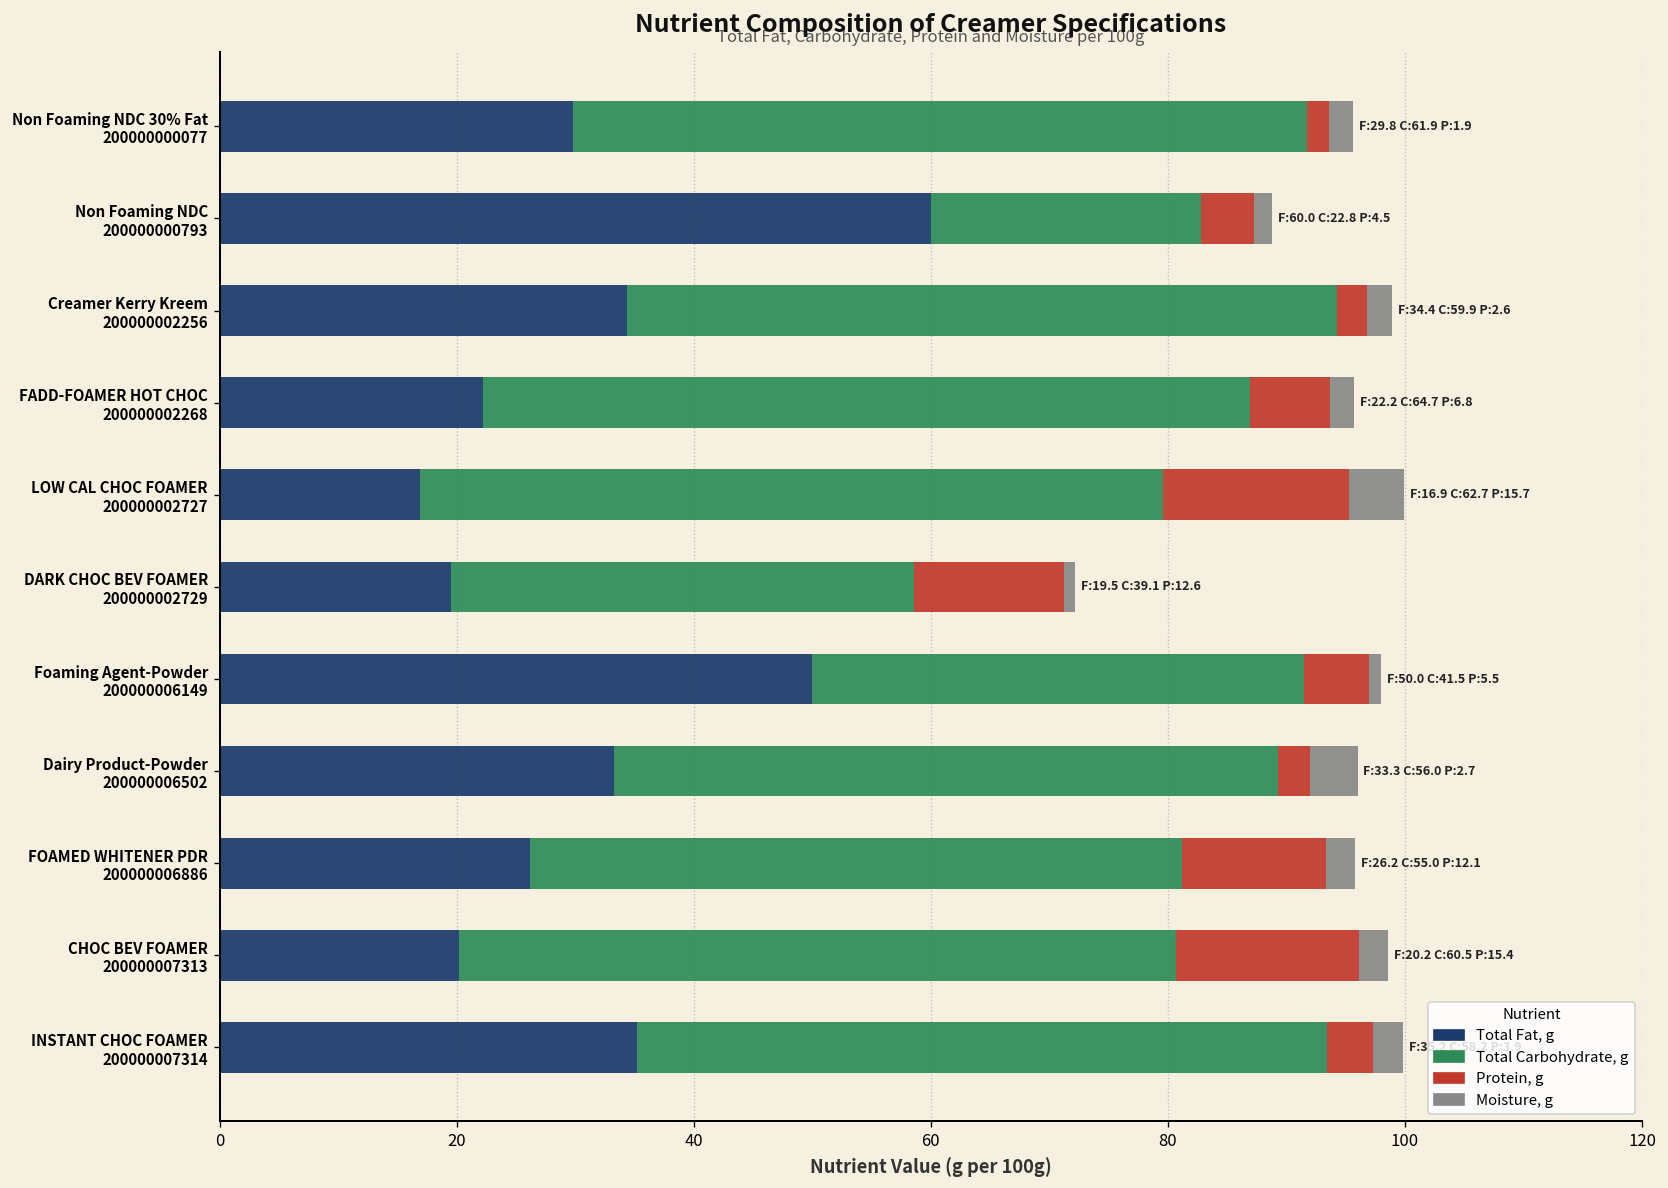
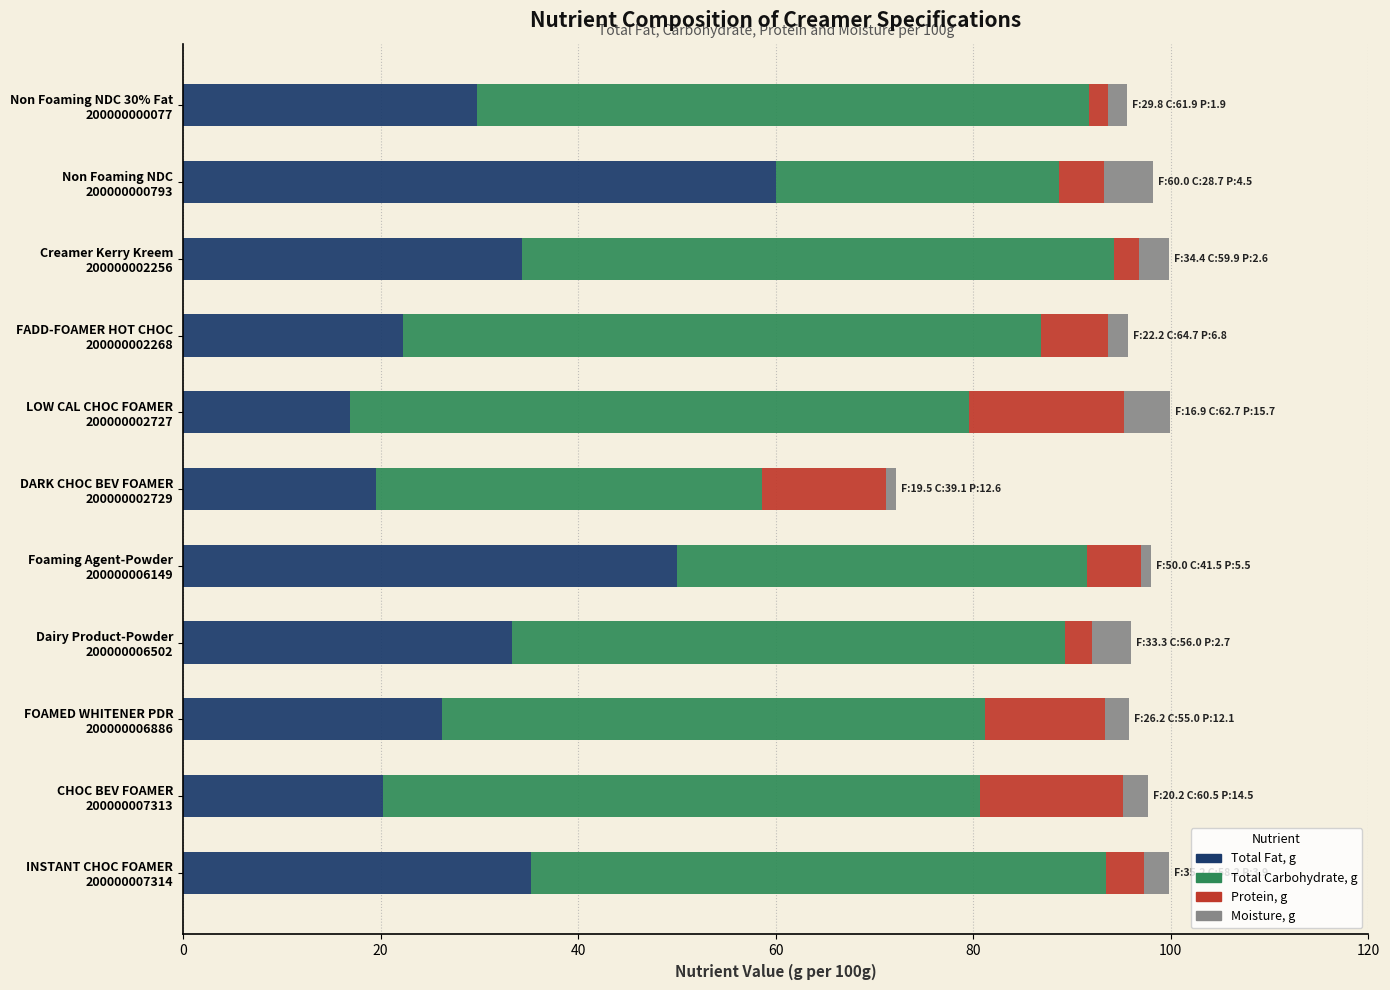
Total Carbohydrate, g, Non Foaming NDC 200000000793: 22.8 -> 28.7
Moisture, g, Non Foaming NDC 200000000793: 2 -> 5
Moisture, g, Creamer Kerry Kreem 200000002256: 2 -> 3
Protein, g, CHOC BEV FOAMER 200000007313: 15.4 -> 14.5
